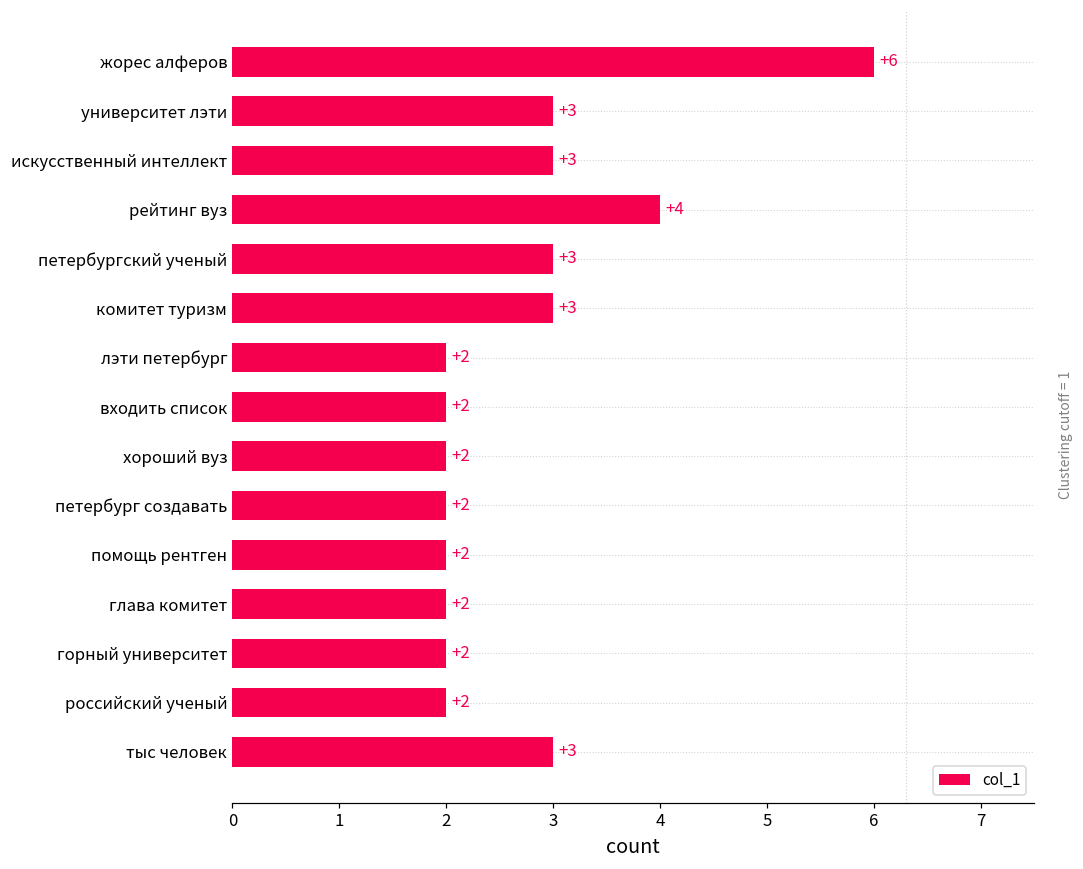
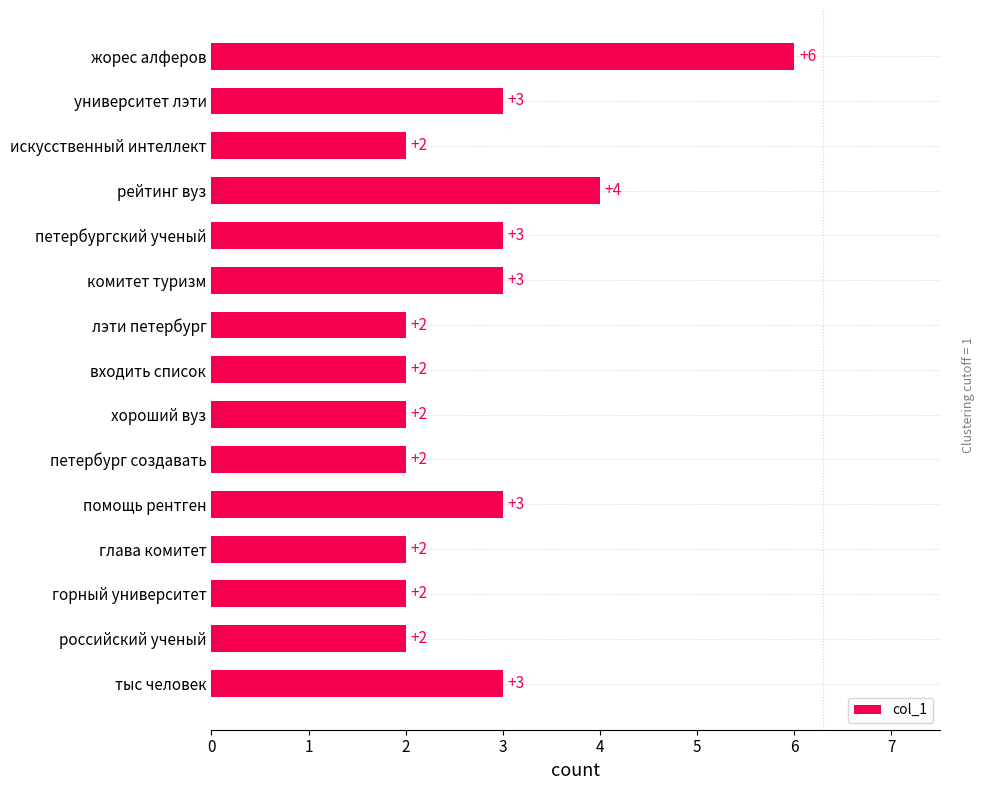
искусственный интеллект: +3 -> +2
помощь рентген: +2 -> +3
